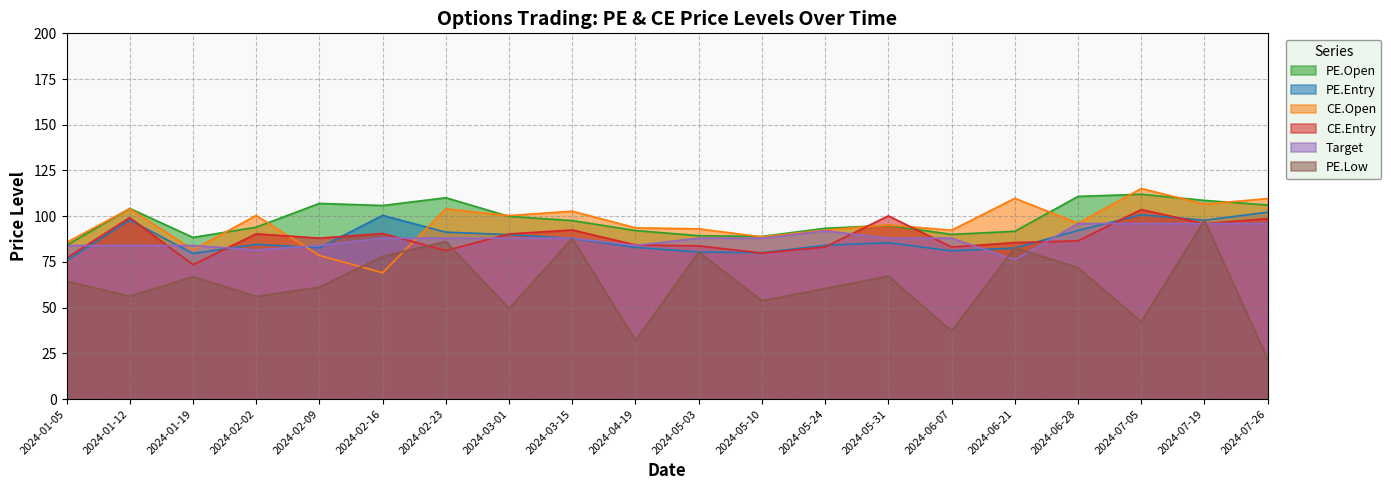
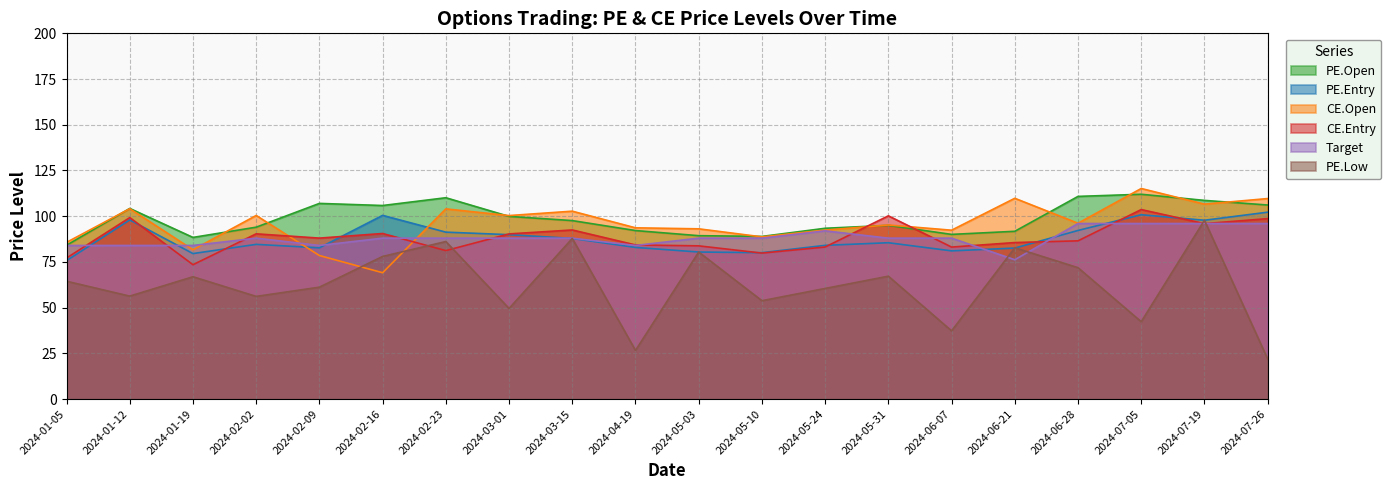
Target, 2024-02-02: 82 -> 88
PE.Low, 2024-04-19: 32 -> 27
